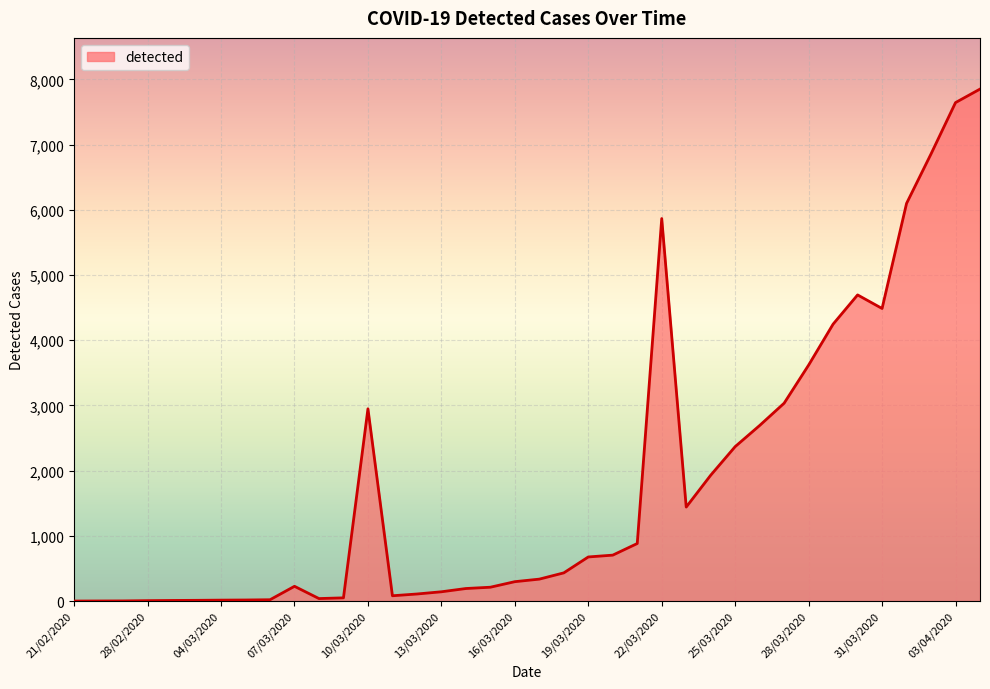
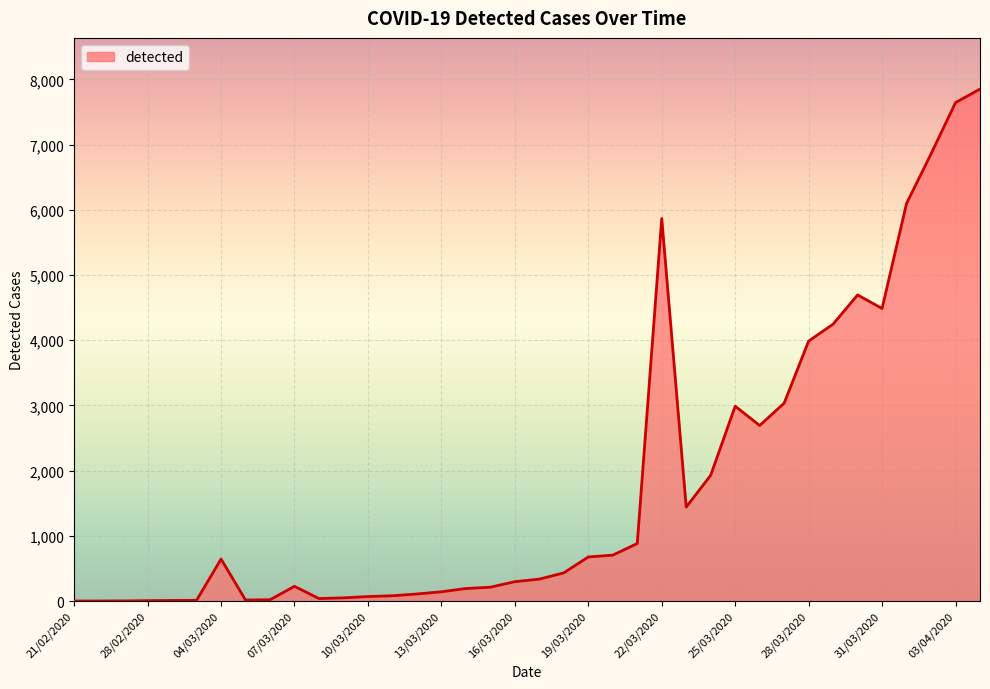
04/03/2020: 0 -> 600
10/03/2020: 2,900 -> 100
25/03/2020: 2,400 -> 3,000
28/03/2020: 3,600 -> 4,000
